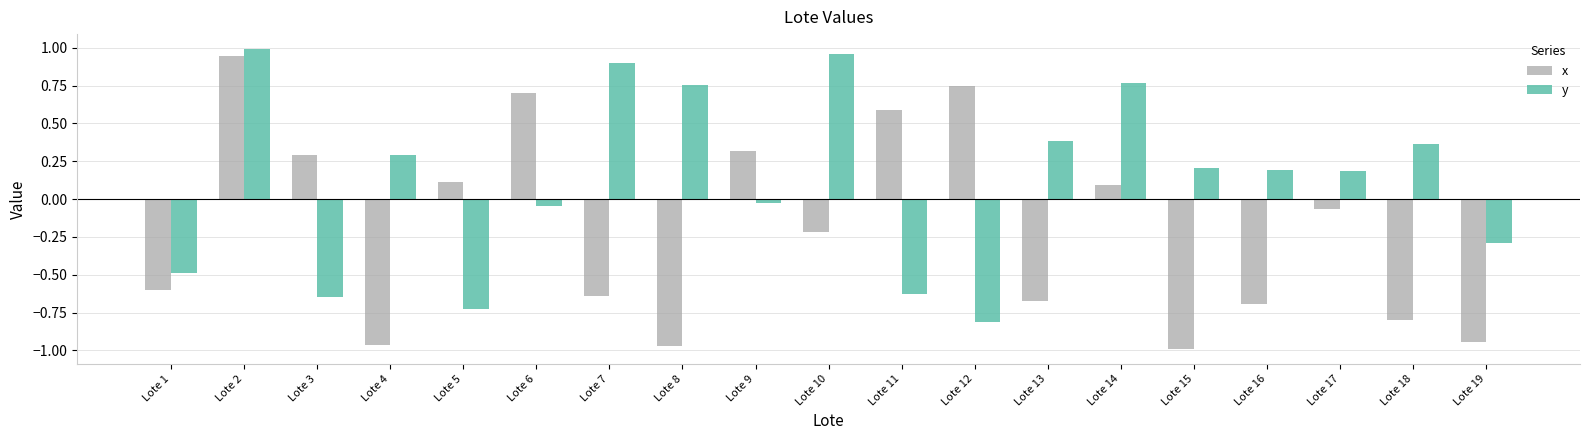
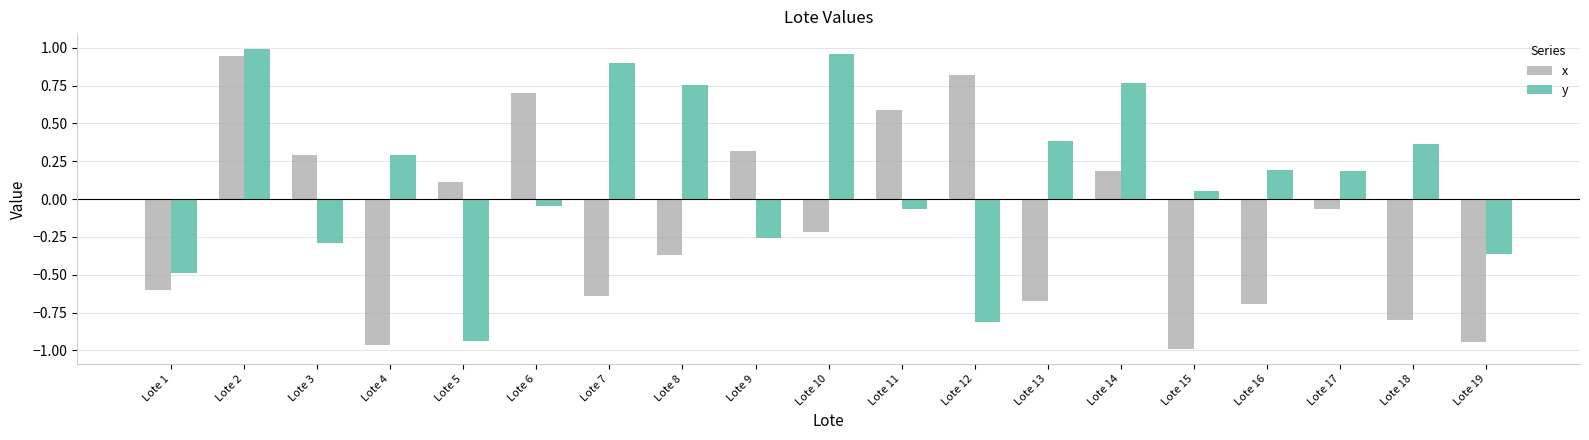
y, Lote 3: -0.65 -> -0.29
y, Lote 5: -0.73 -> -0.93
x, Lote 8: -0.97 -> -0.37
y, Lote 9: -0.03 -> -0.26
y, Lote 11: -0.63 -> -0.07
x, Lote 12: 0.75 -> 0.82
x, Lote 14: 0.09 -> 0.19
y, Lote 15: 0.20 -> 0.06
y, Lote 19: -0.29 -> -0.36
